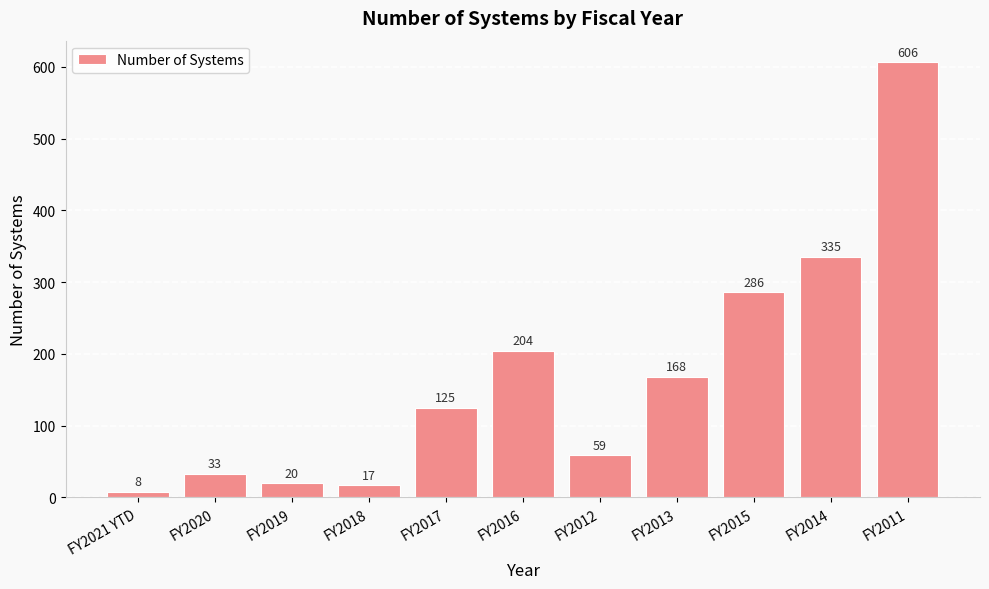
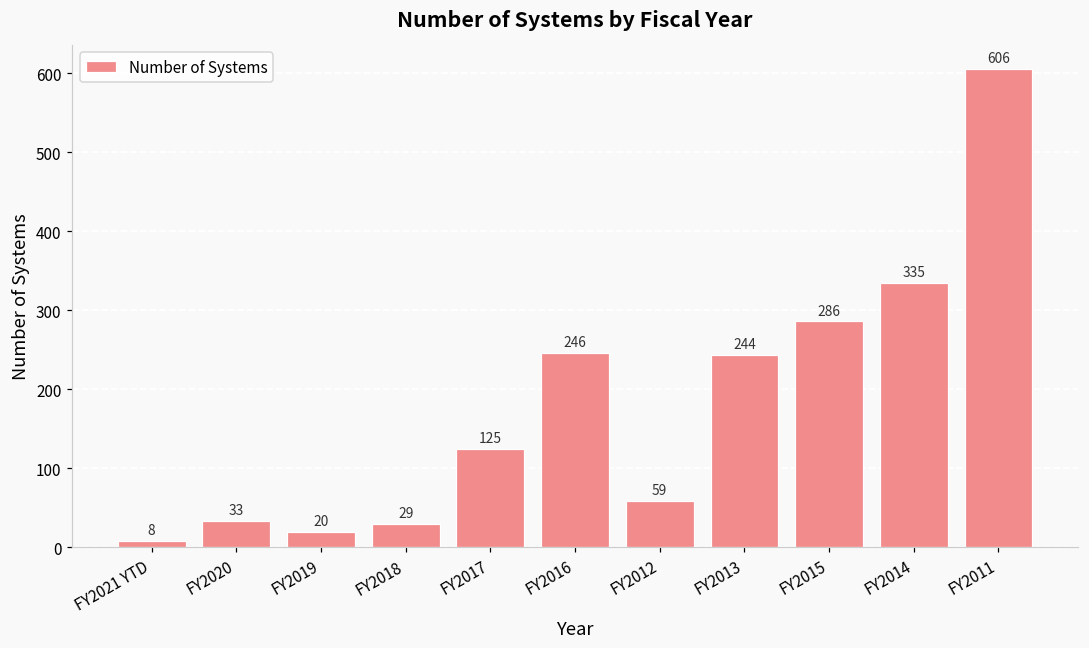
FY2018: 17 -> 29
FY2016: 204 -> 246
FY2013: 168 -> 244
